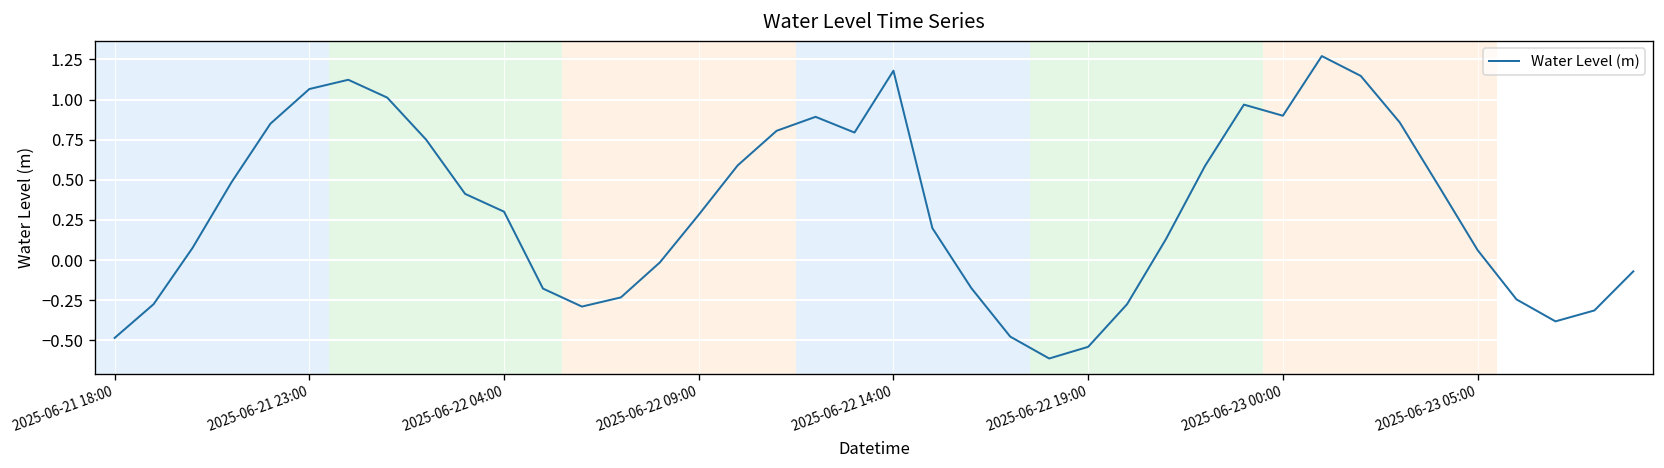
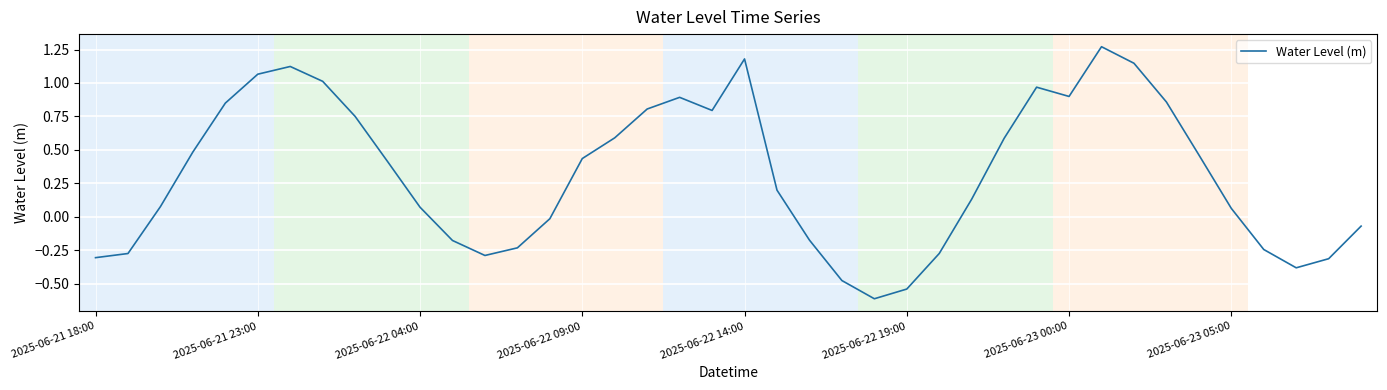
2025-06-21 18:00: -0.48 -> -0.31
2025-06-22 04:00: 0.30 -> 0.07
2025-06-22 09:00: 0.28 -> 0.44
